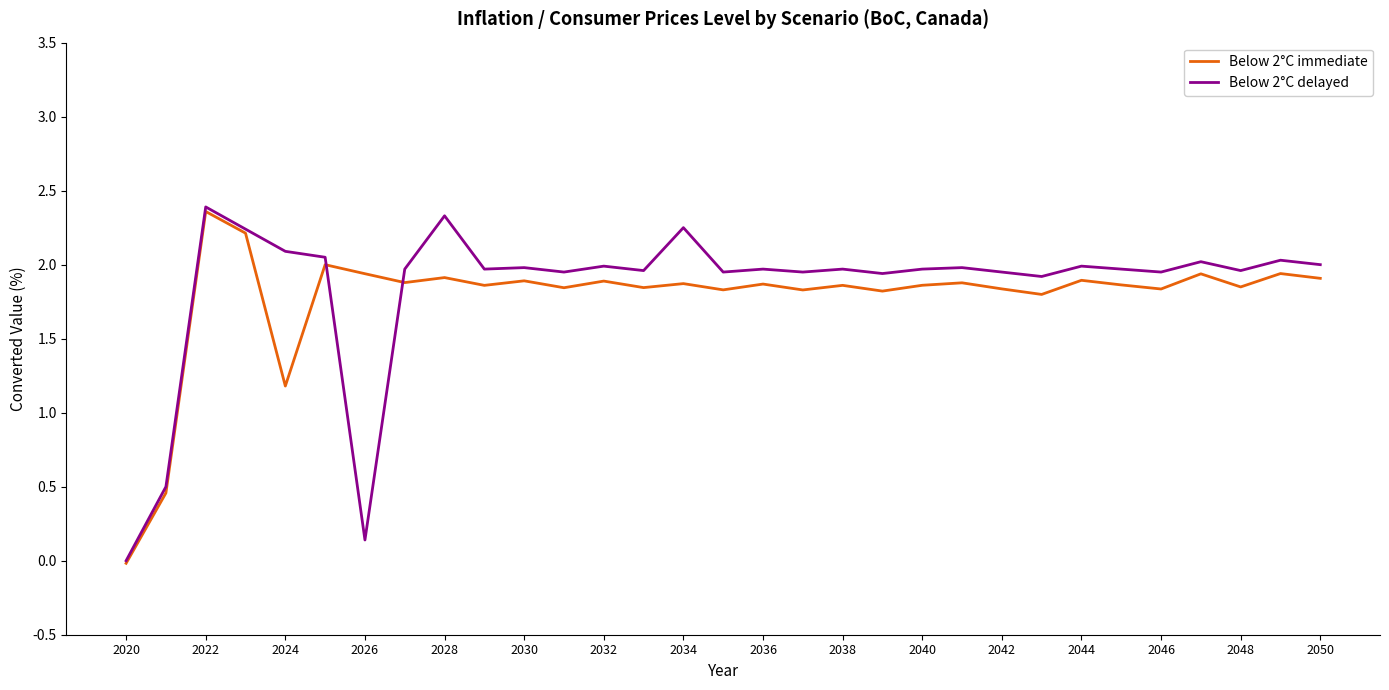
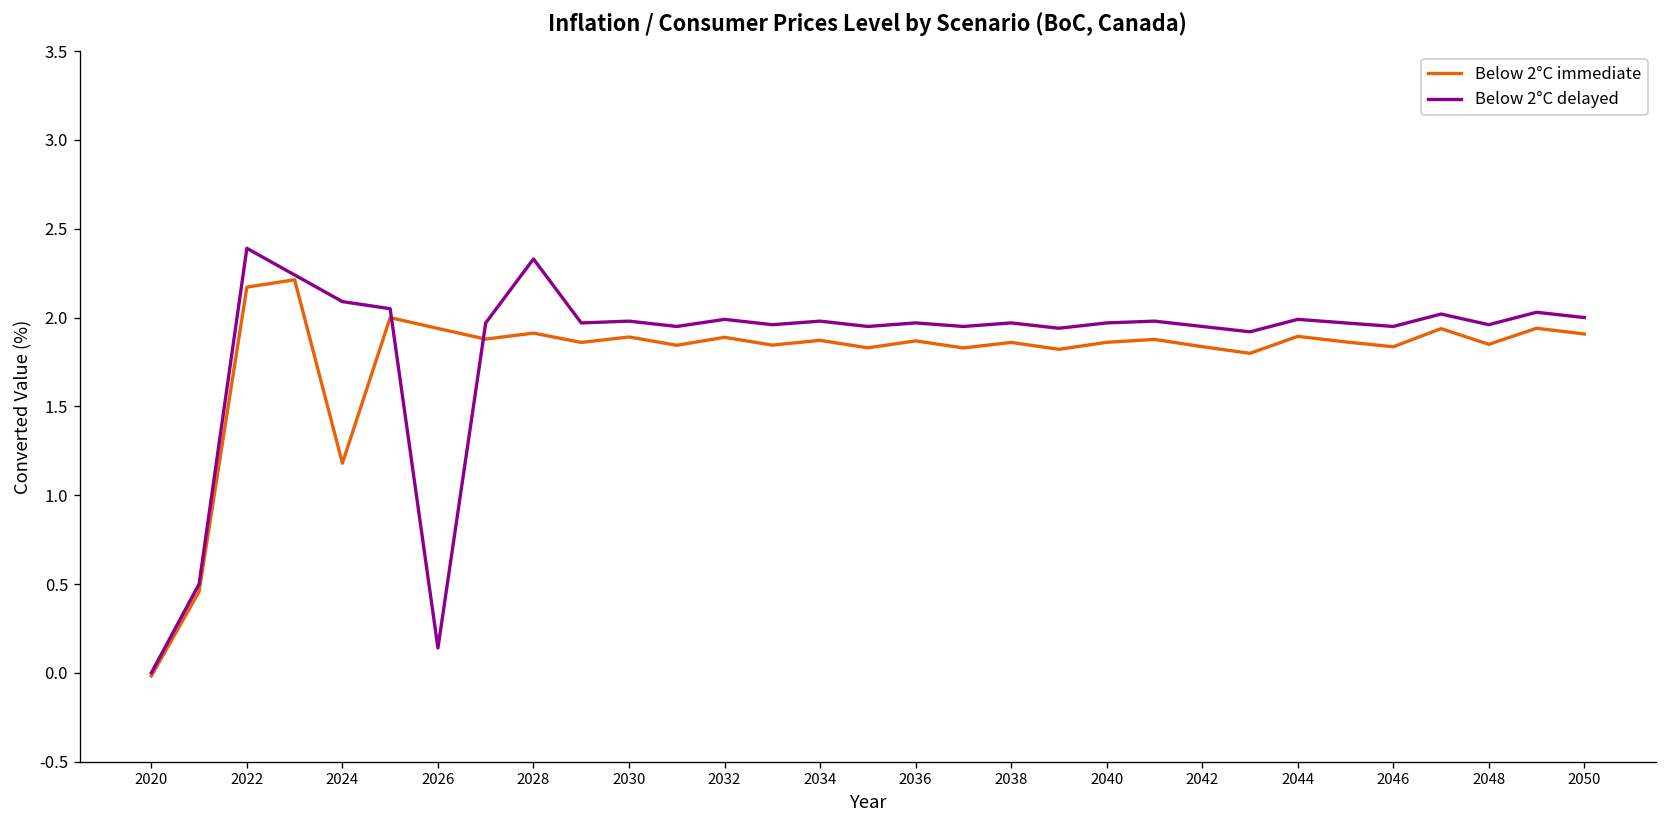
Below 2°C immediate, 2022: 2.36 -> 2.17
Below 2°C delayed, 2034: 2.25 -> 1.98
